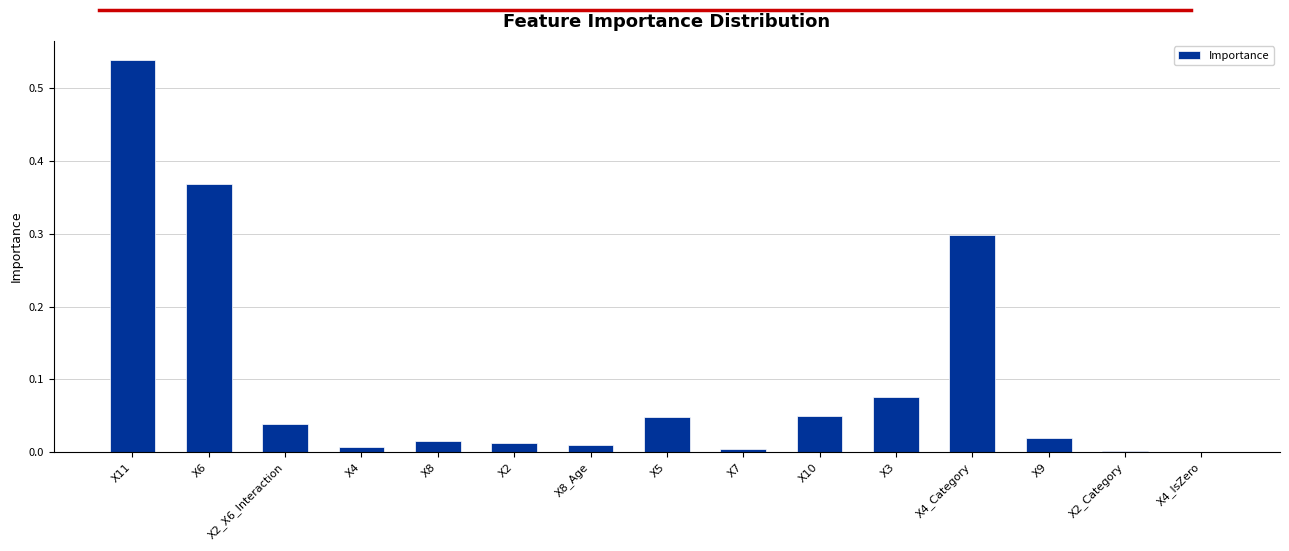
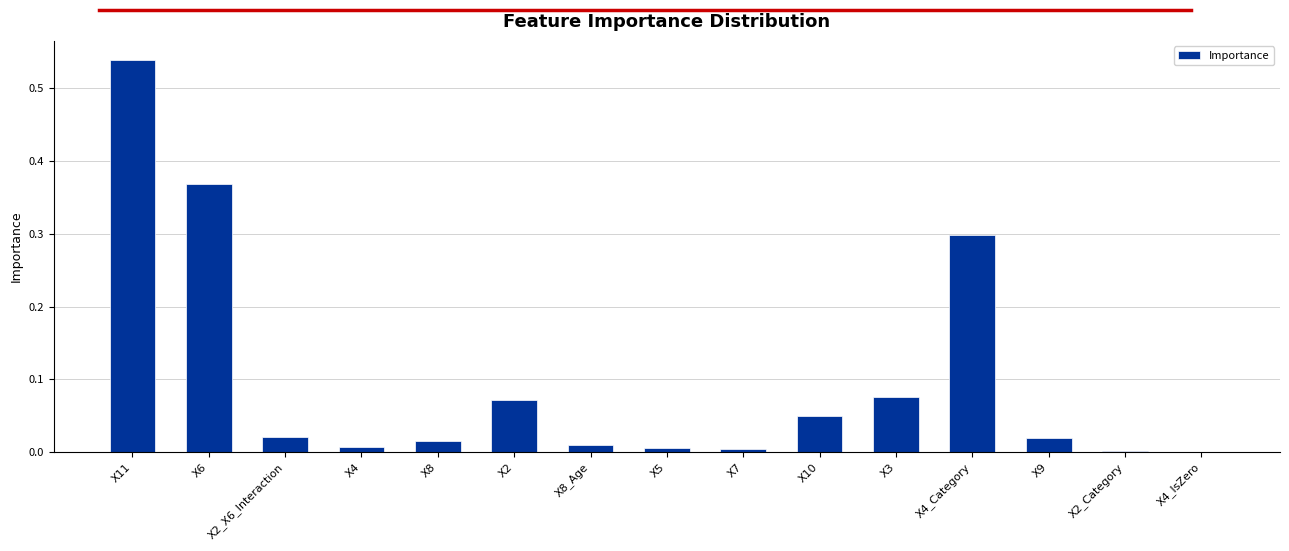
X2_X6_Interaction: 0.04 -> 0.02
X2: 0.01 -> 0.07
X5: 0.05 -> 0.01
